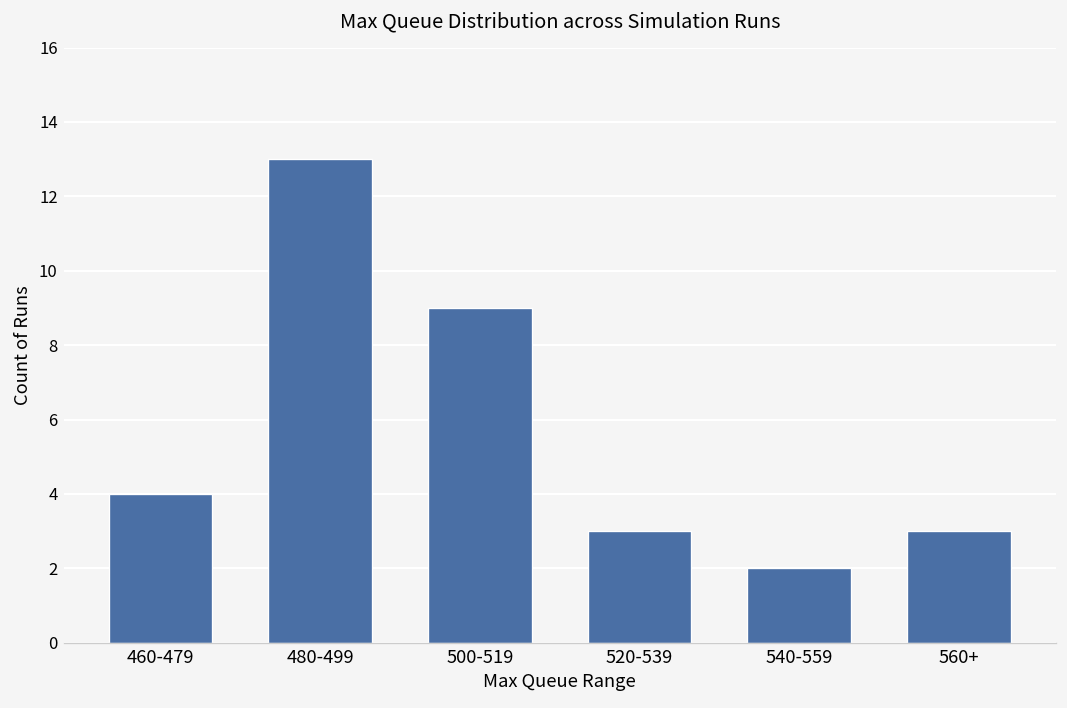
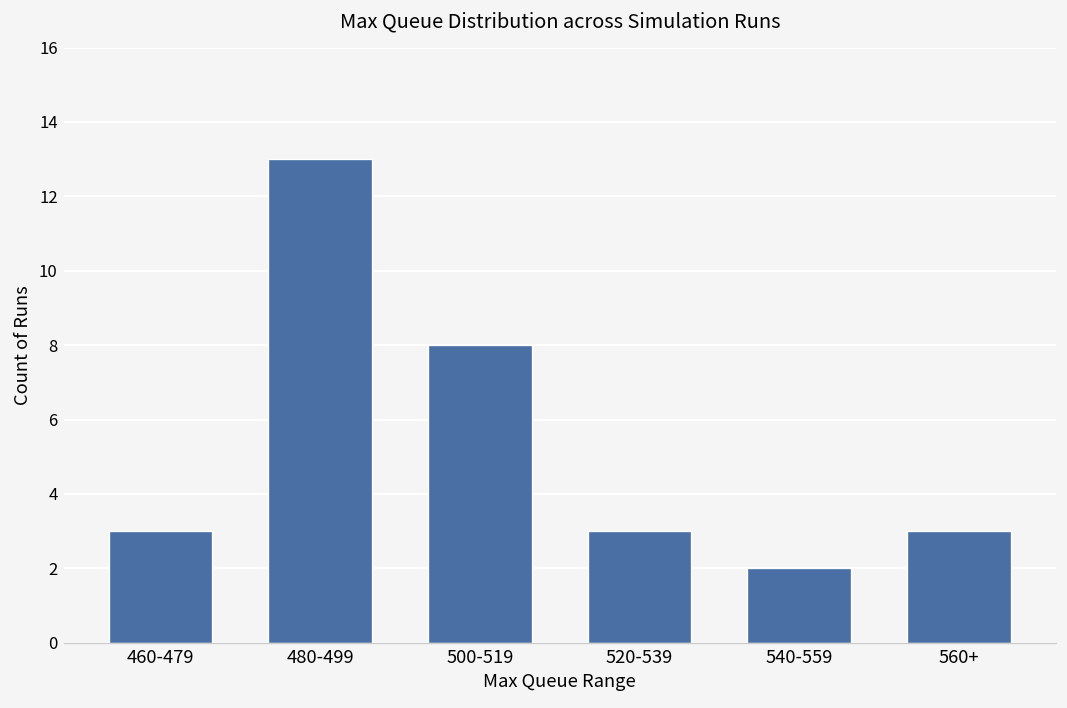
460-479: 4 -> 3
500-519: 9 -> 8
